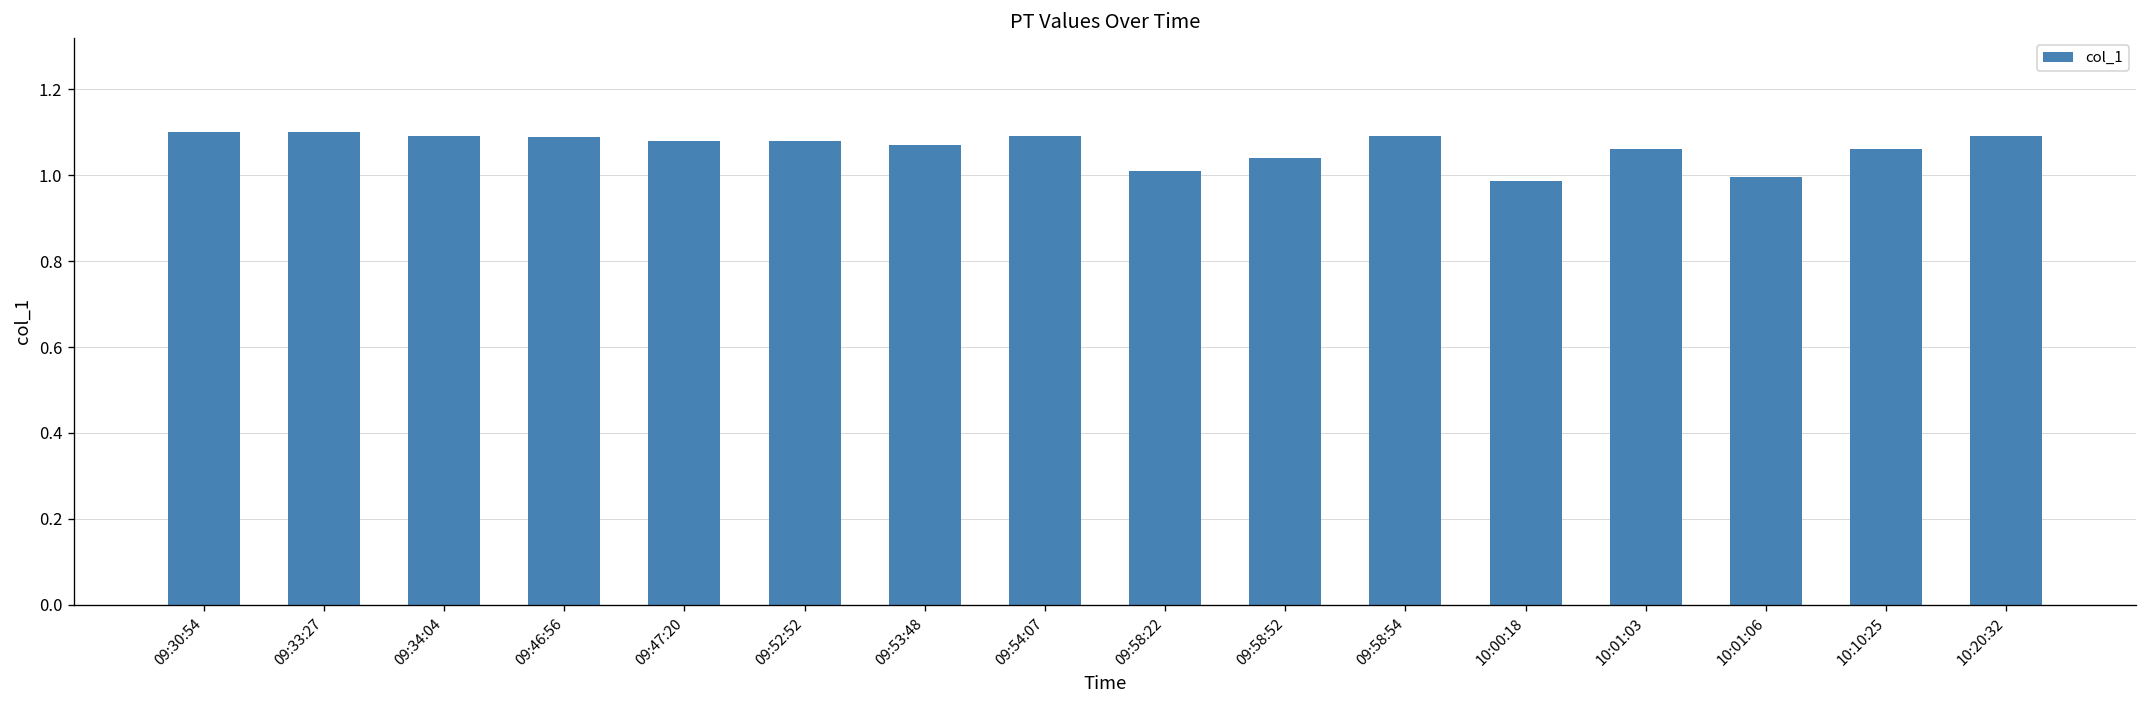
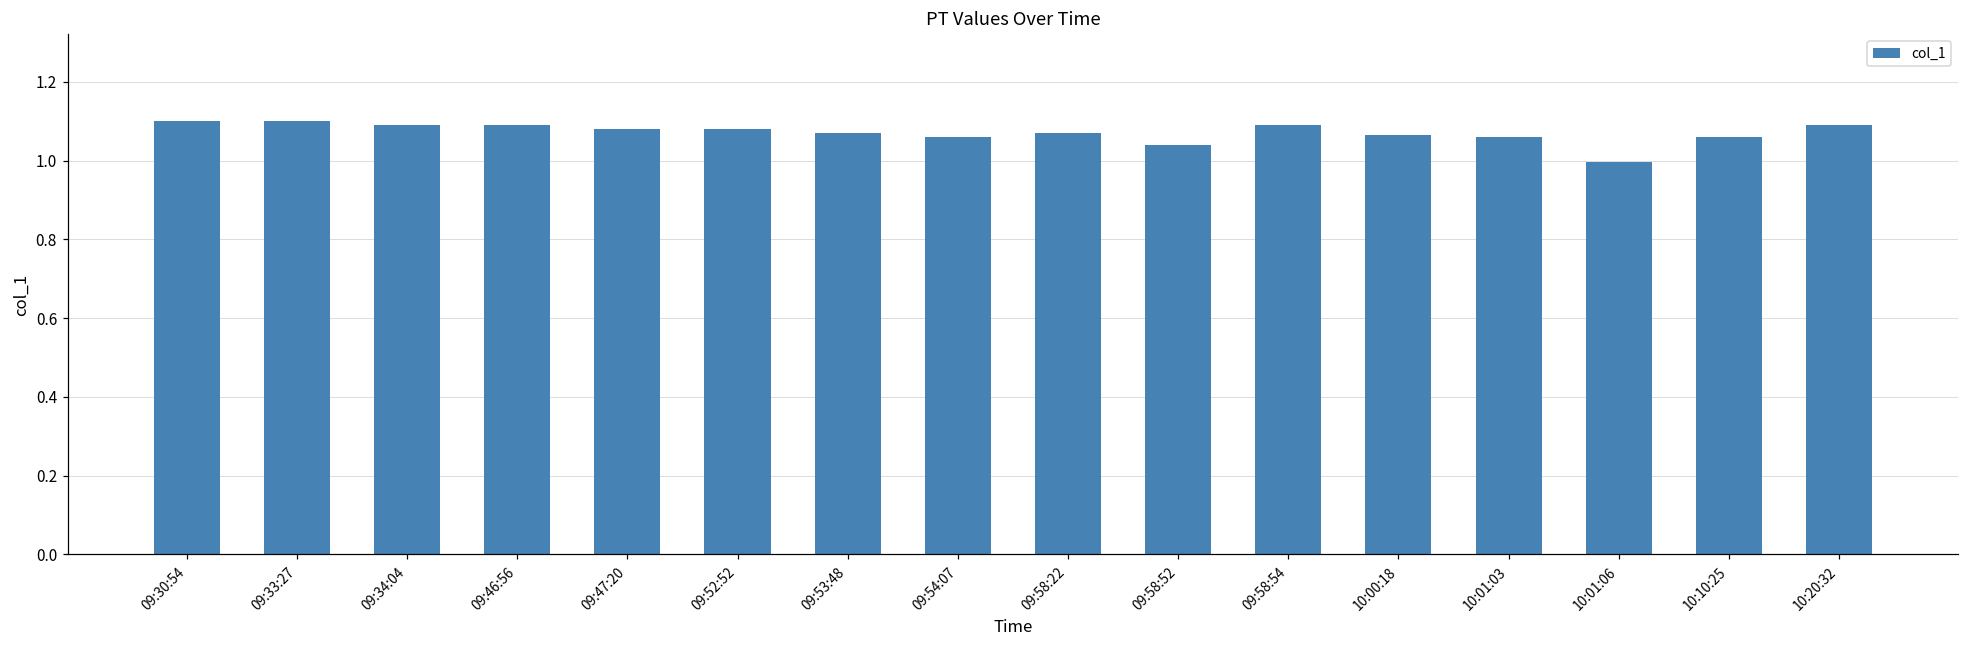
09:54:07: 1.09 -> 1.06
09:58:22: 1.01 -> 1.07
10:00:18: 0.99 -> 1.07
